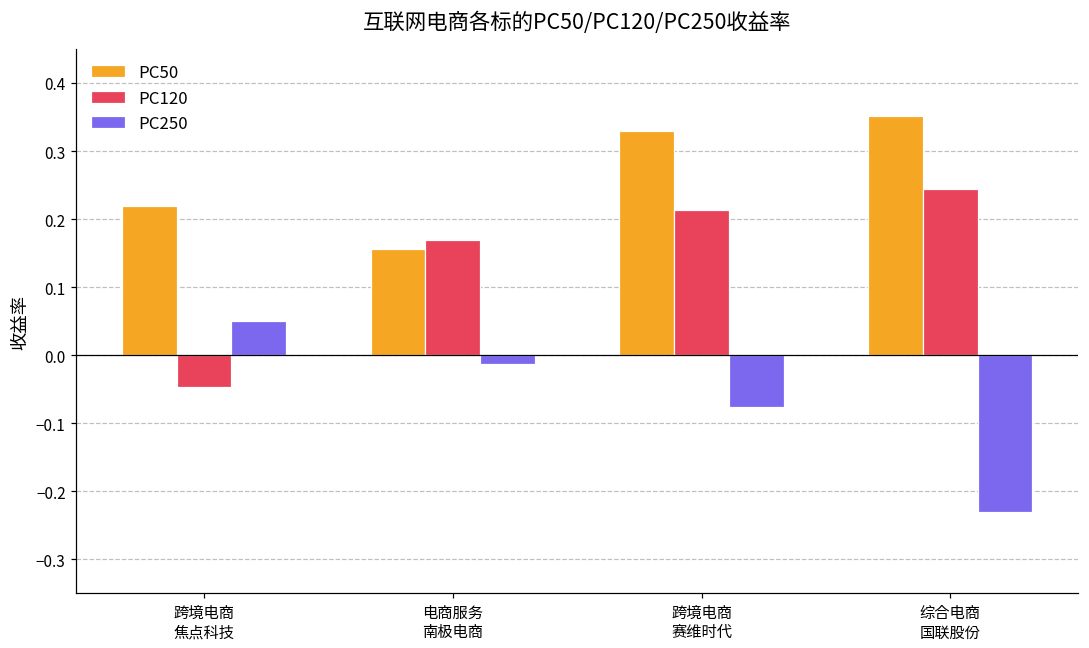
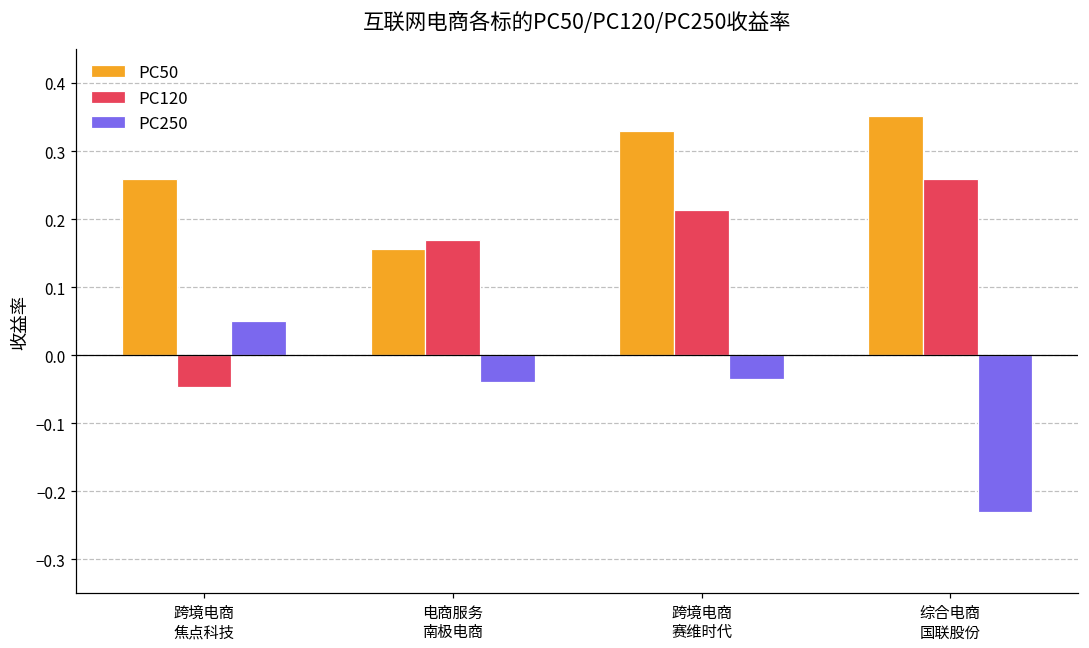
PC50, 跨境电商 焦点科技: 0.22 -> 0.26
PC250, 电商服务 南极电商: -0.01 -> -0.04
PC250, 跨境电商 赛维时代: -0.08 -> -0.04
PC120, 综合电商 国联股份: 0.24 -> 0.26
